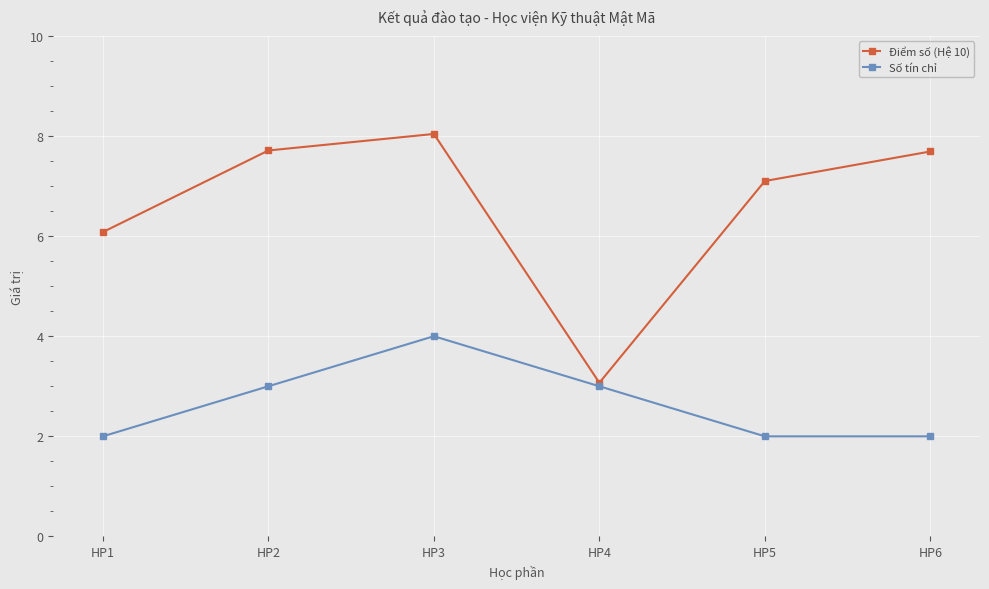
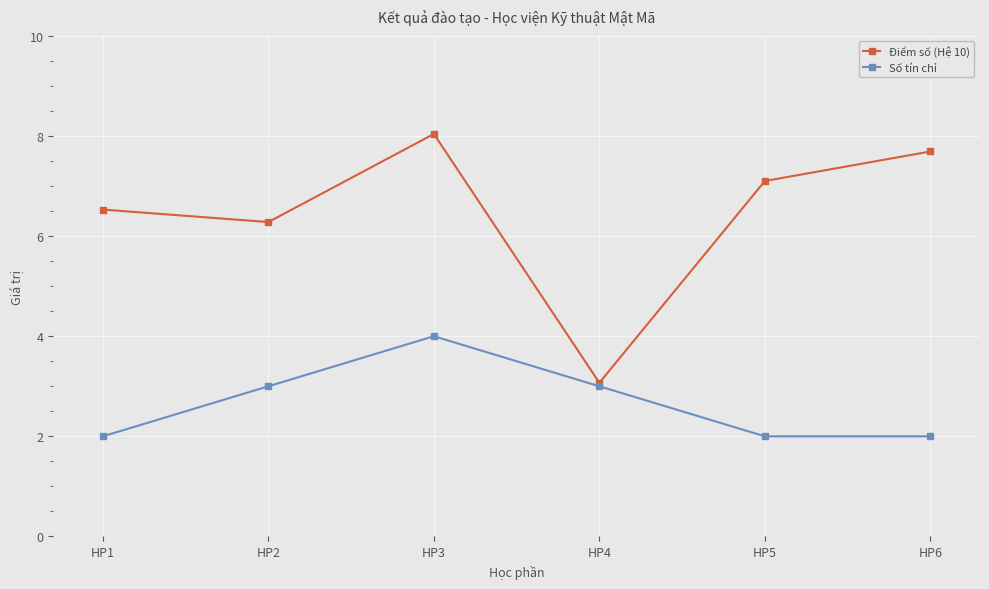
Điểm số (Hệ 10), HP1: 6.1 -> 6.5
Điểm số (Hệ 10), HP2: 7.7 -> 6.3
